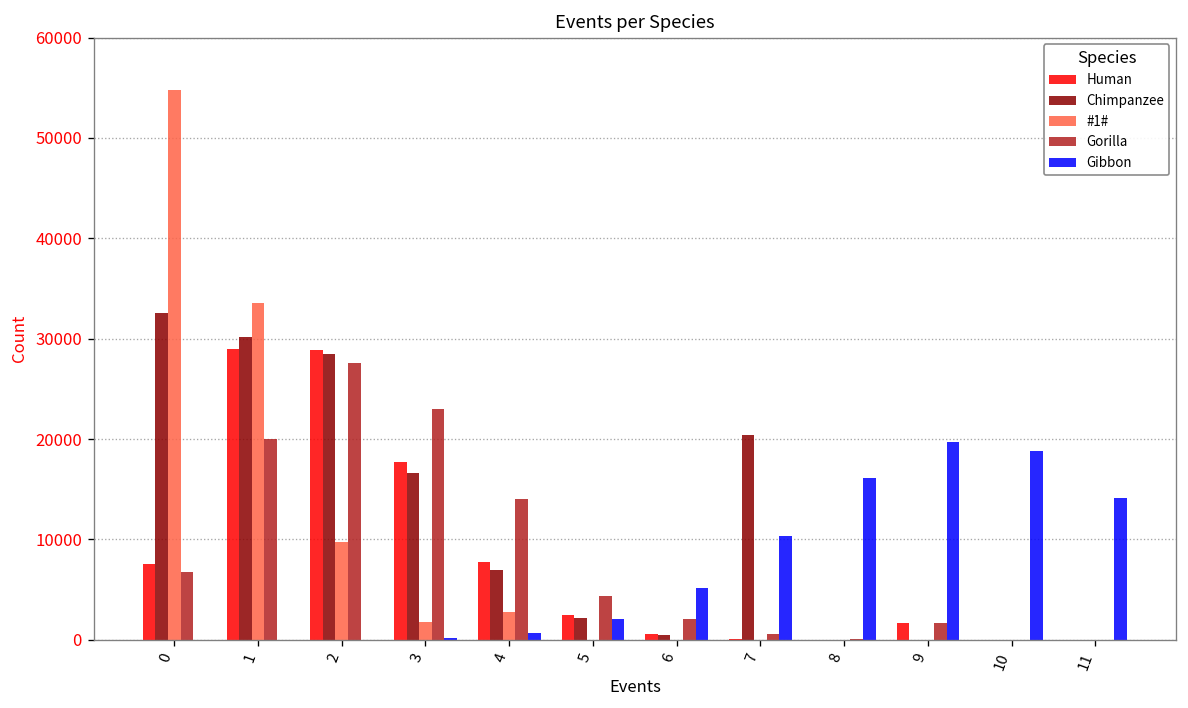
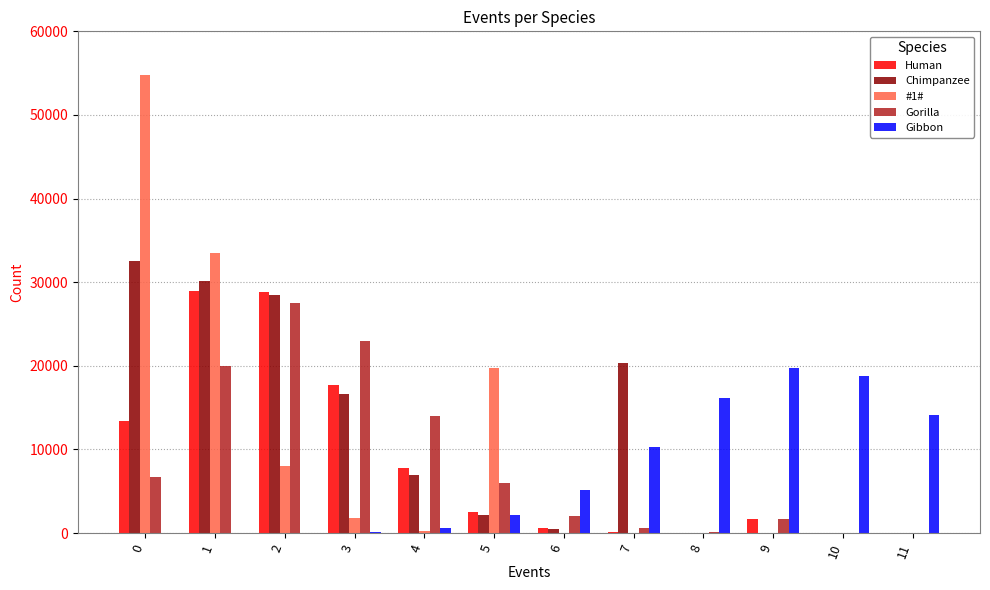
Human, 0: 8000 -> 13000
#1#, 2: 10000 -> 8000
#1#, 4: 3000 -> 0
#1#, 5: 0 -> 20000
Gorilla, 5: 4000 -> 6000
